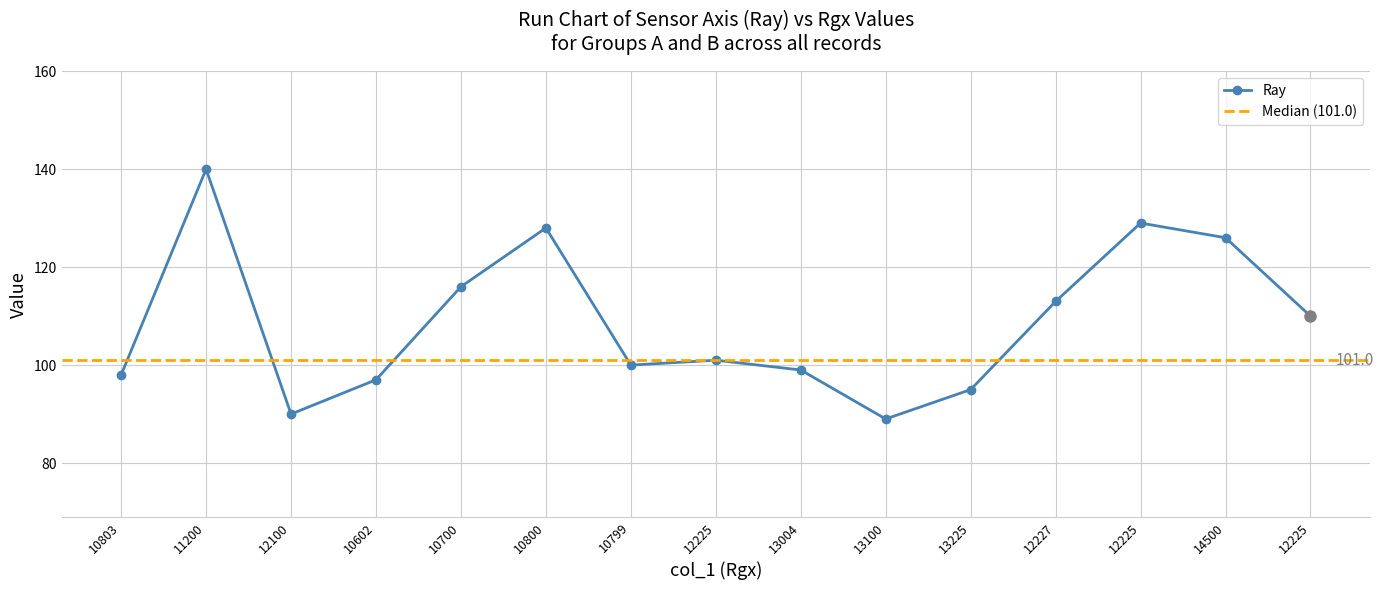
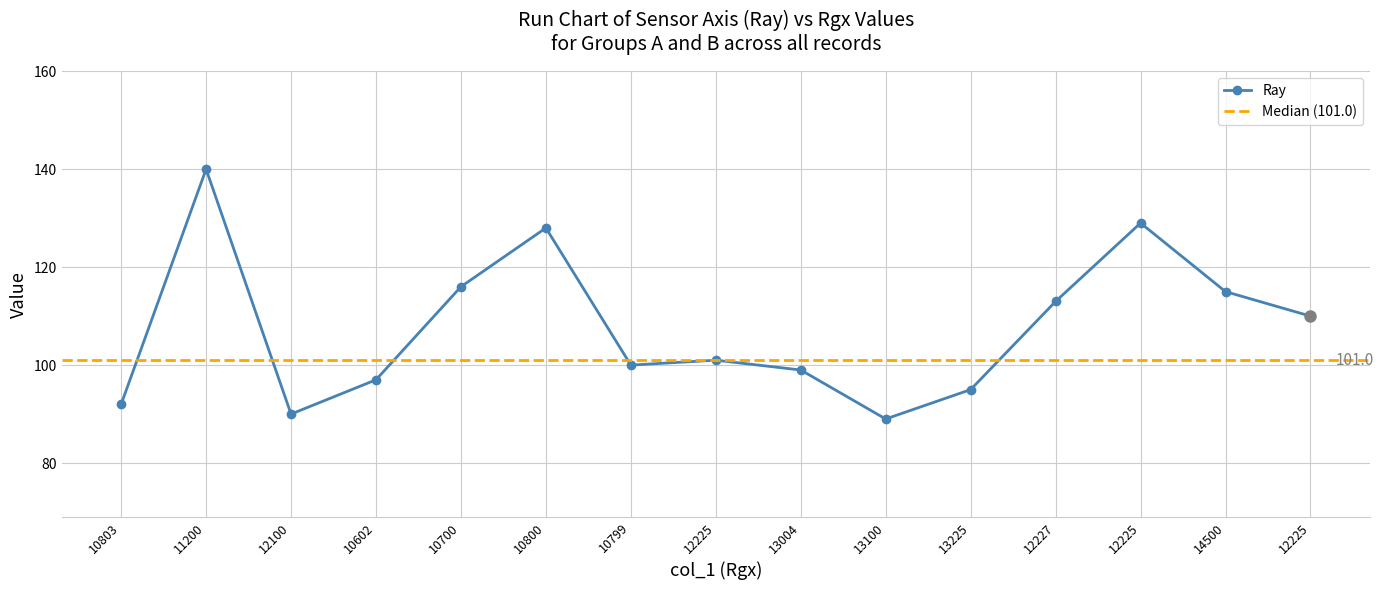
Ray, 10803: 98 -> 92
Ray, 14500: 126 -> 115
